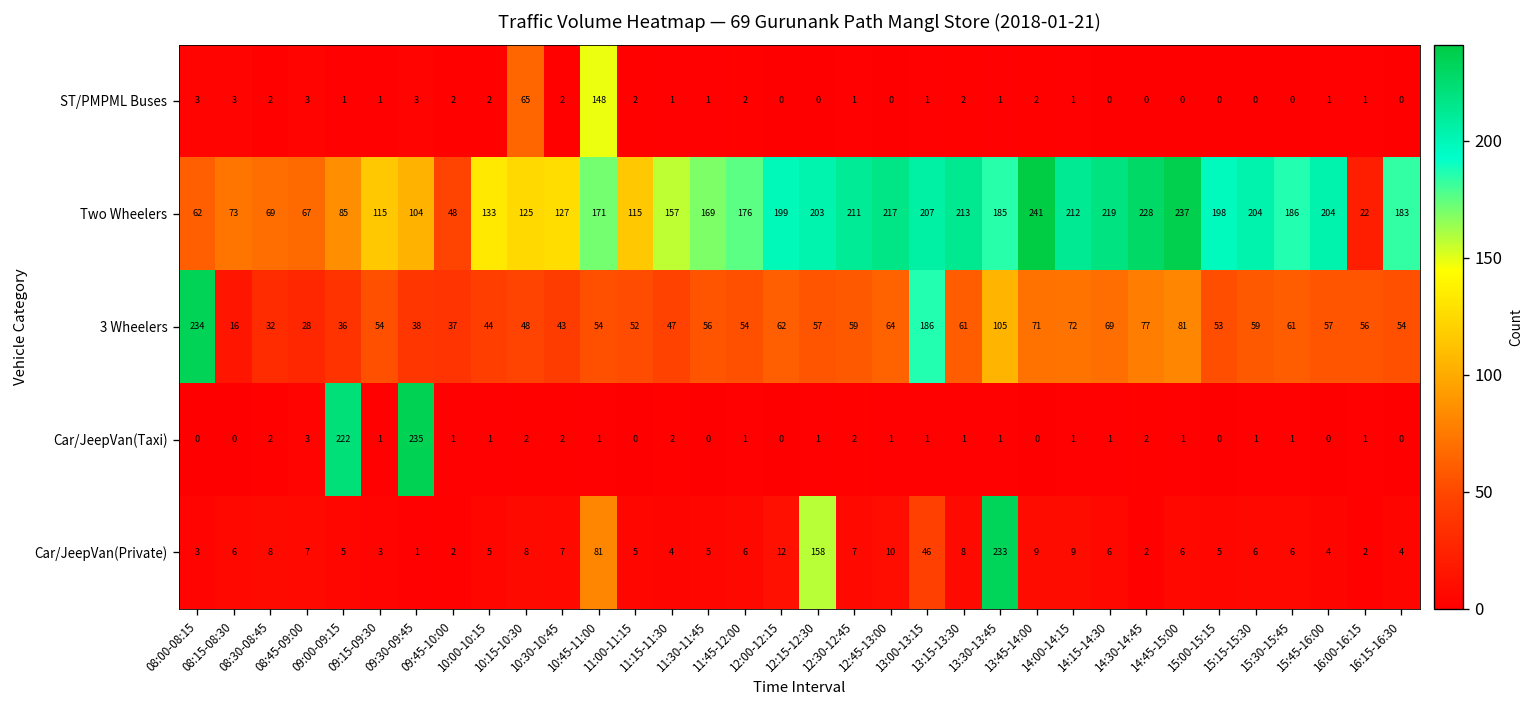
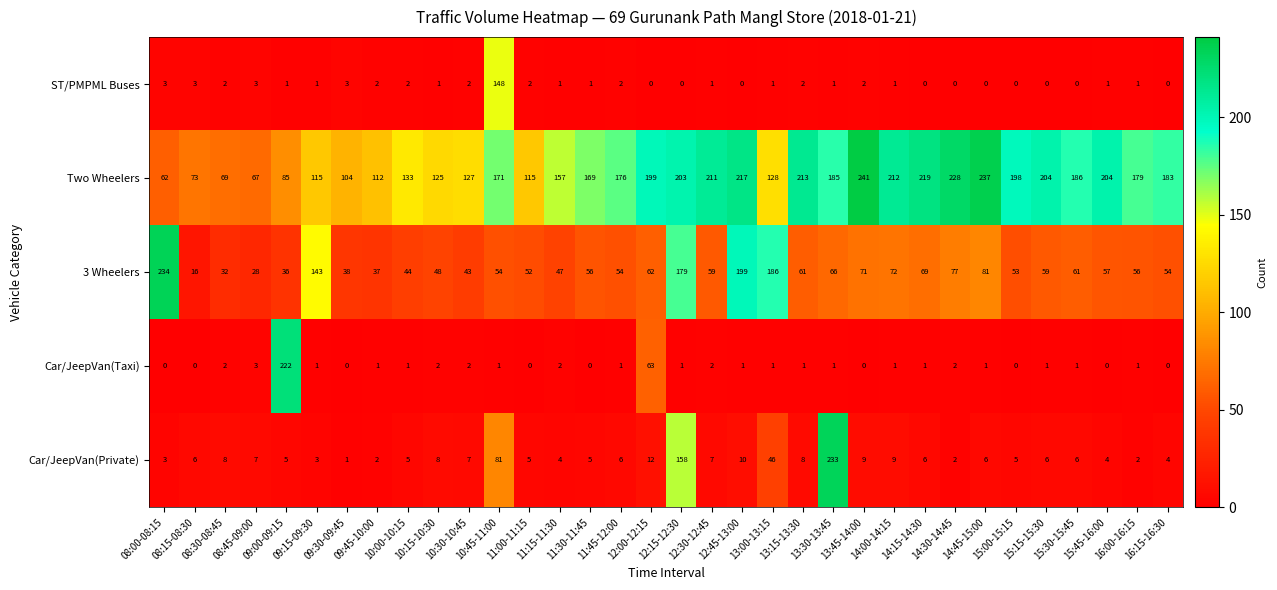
ST/PMPML Buses, 10:15-10:30: 65 -> 1
Two Wheelers, 09:45-10:00: 48 -> 112
Two Wheelers, 13:00-13:15: 207 -> 128
Two Wheelers, 16:00-16:15: 22 -> 179
3 Wheelers, 09:15-09:30: 54 -> 143
3 Wheelers, 12:15-12:30: 57 -> 179
3 Wheelers, 12:45-13:00: 64 -> 199
3 Wheelers, 13:30-13:45: 105 -> 66
Car/JeepVan(Taxi), 09:30-09:45: 235 -> 0
Car/JeepVan(Taxi), 12:00-12:15: 0 -> 63
